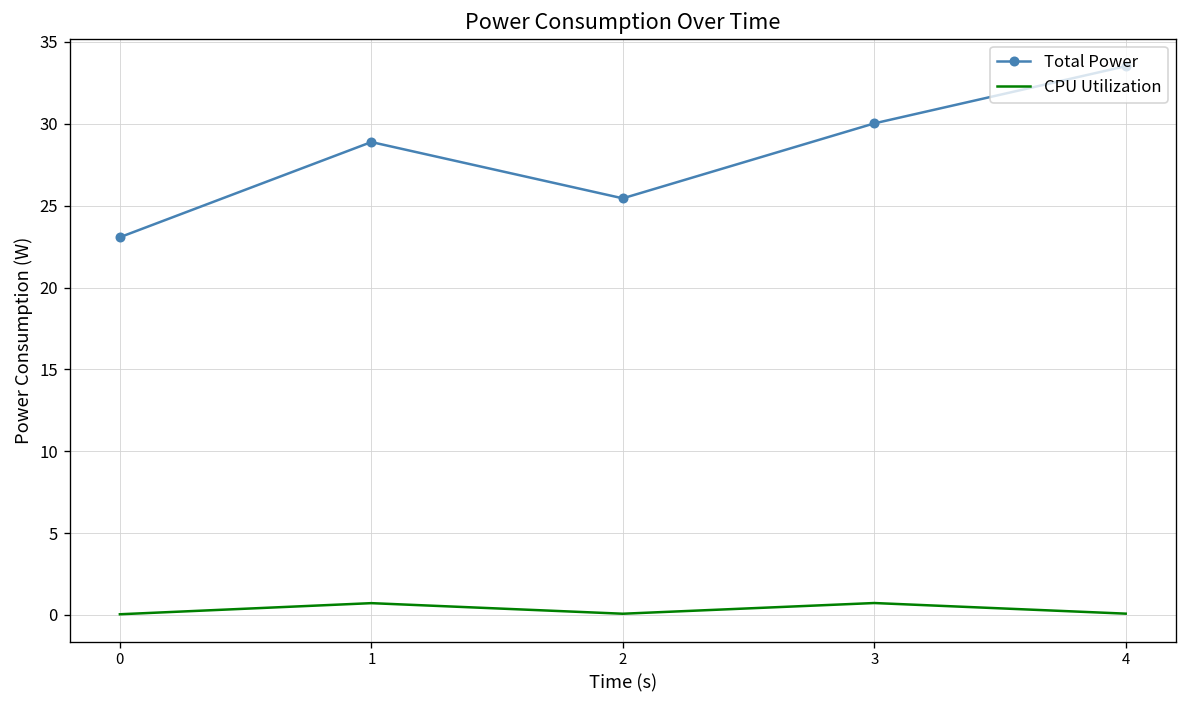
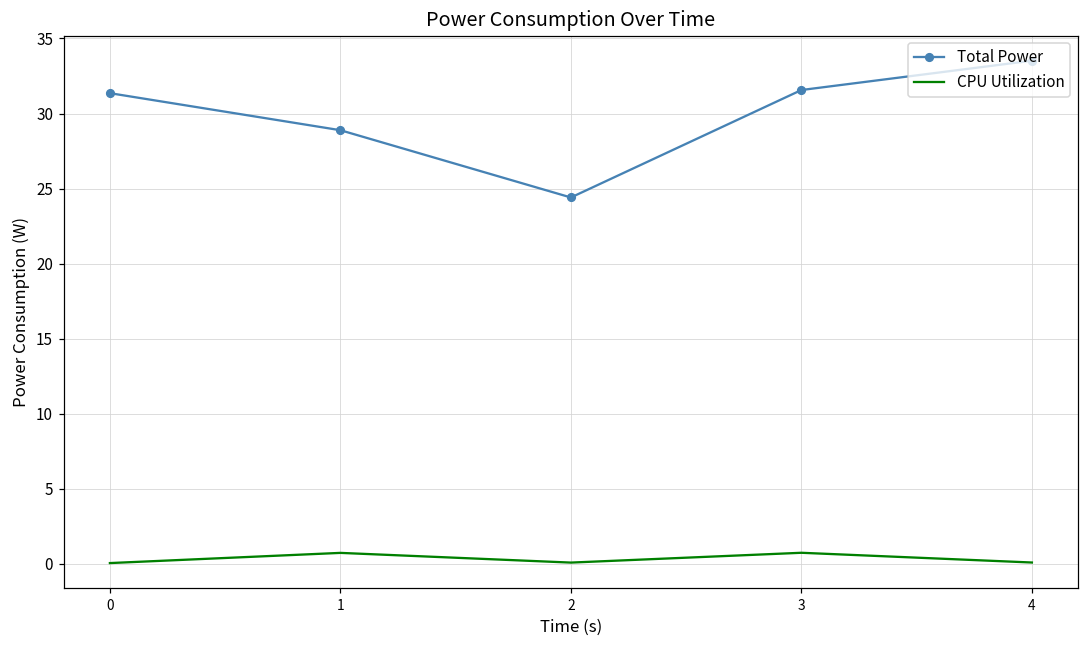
Total Power, 0: 23.1 -> 31.4
Total Power, 2: 25.4 -> 24.4
Total Power, 3: 30.0 -> 31.6
